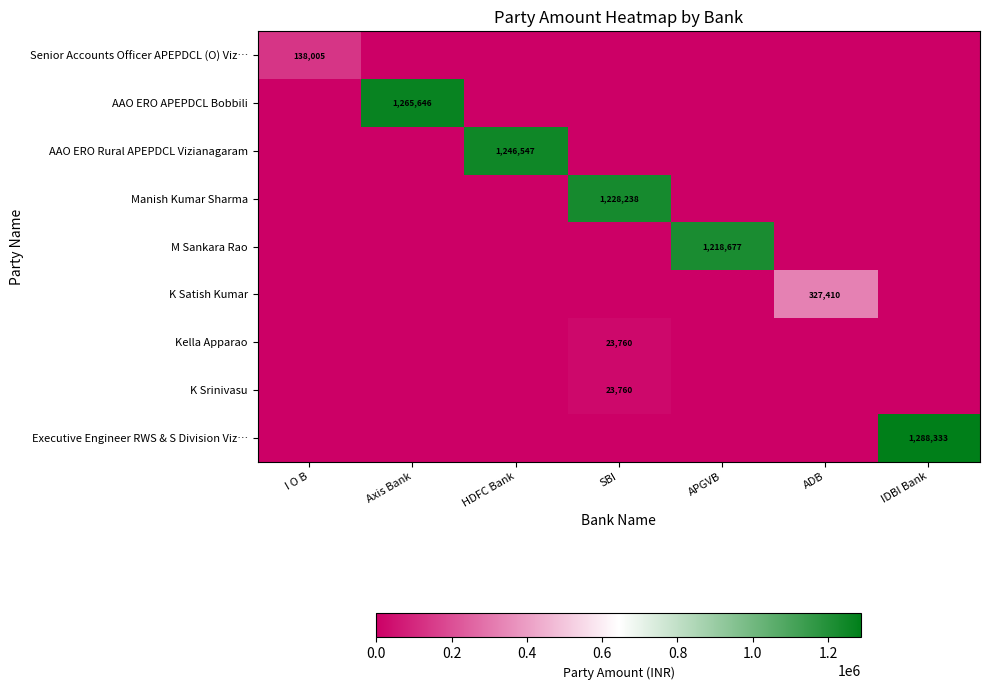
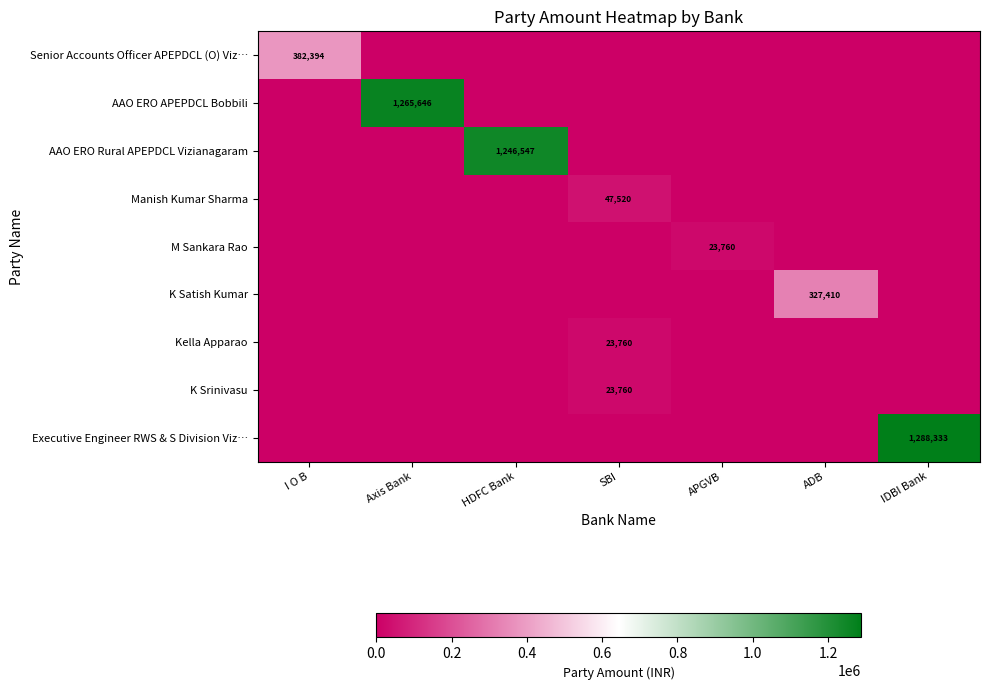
Senior Accounts Officer APEPDCL (O) Viz…, I O B: 138,005 -> 382,394
Manish Kumar Sharma, SBI: 1,228,238 -> 47,520
M Sankara Rao, APGVB: 1,218,677 -> 23,760
